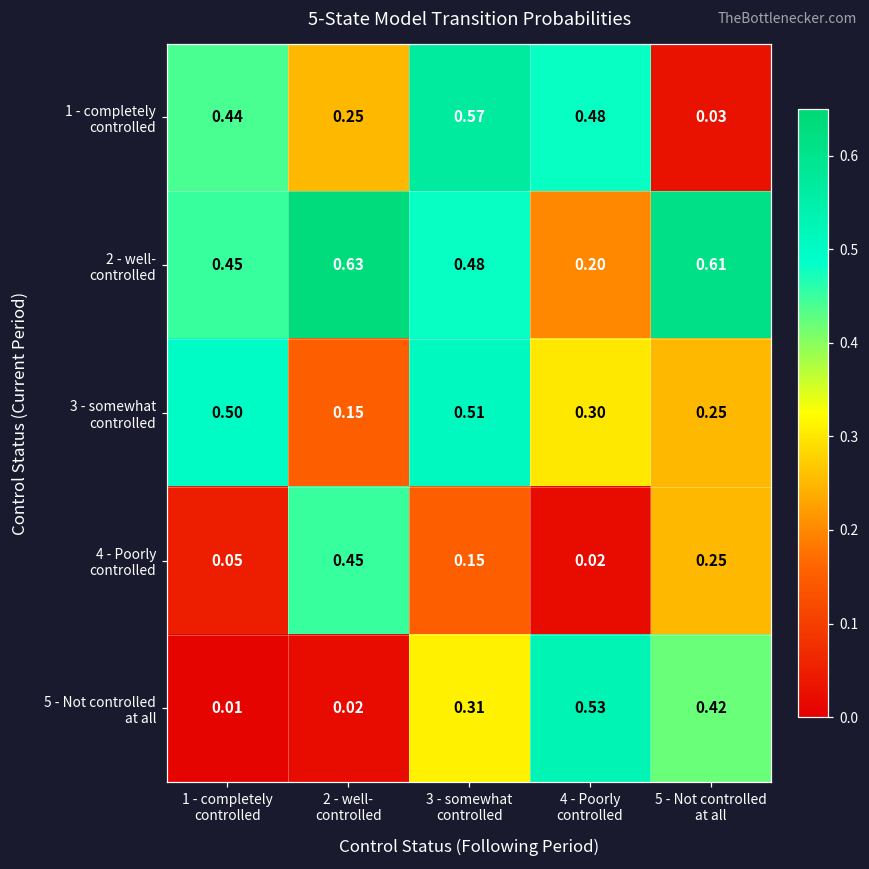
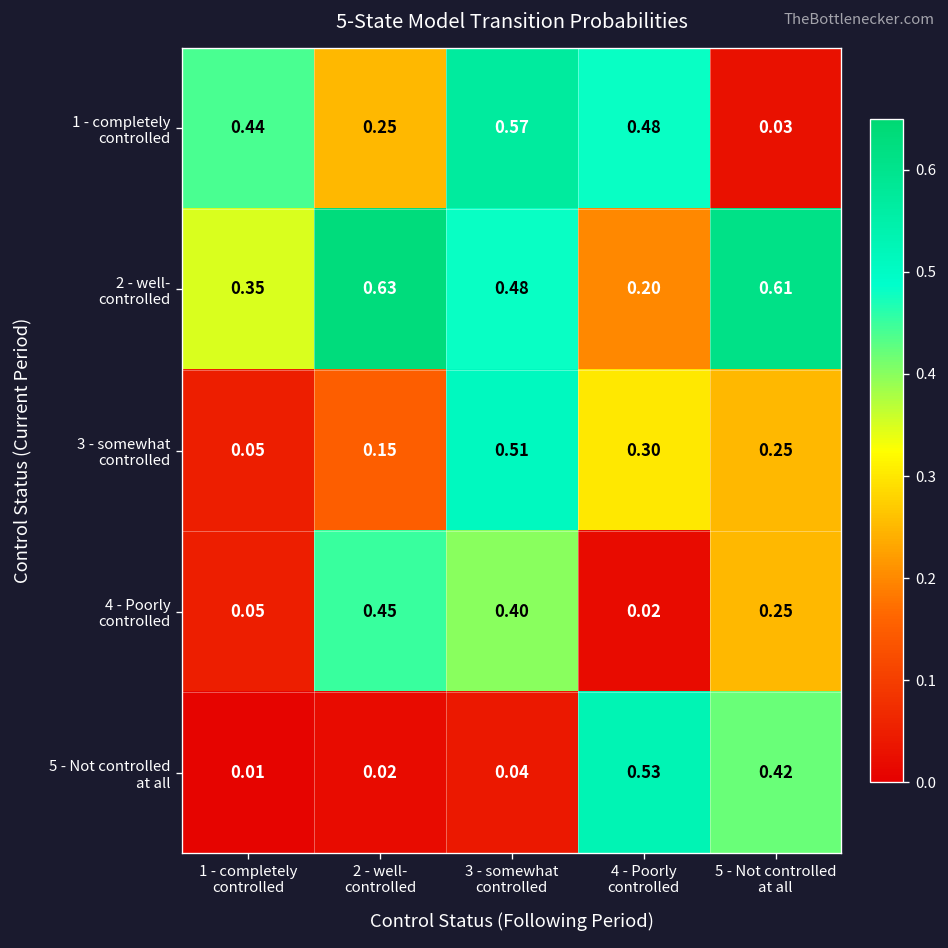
2 - well- controlled, 1 - completely controlled: 0.45 -> 0.35
3 - somewhat controlled, 1 - completely controlled: 0.50 -> 0.05
4 - Poorly controlled, 3 - somewhat controlled: 0.15 -> 0.40
5 - Not controlled at all, 3 - somewhat controlled: 0.31 -> 0.04
